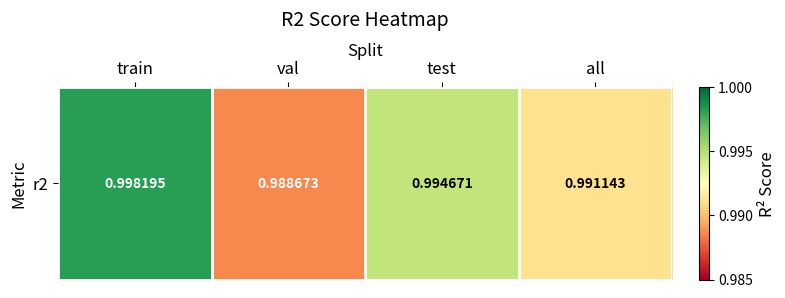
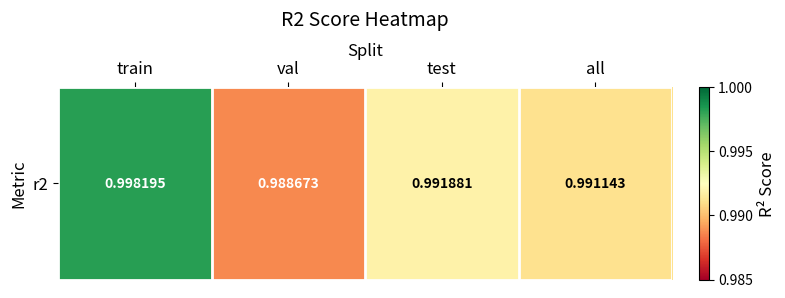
r2, test: 0.994671 -> 0.991881
